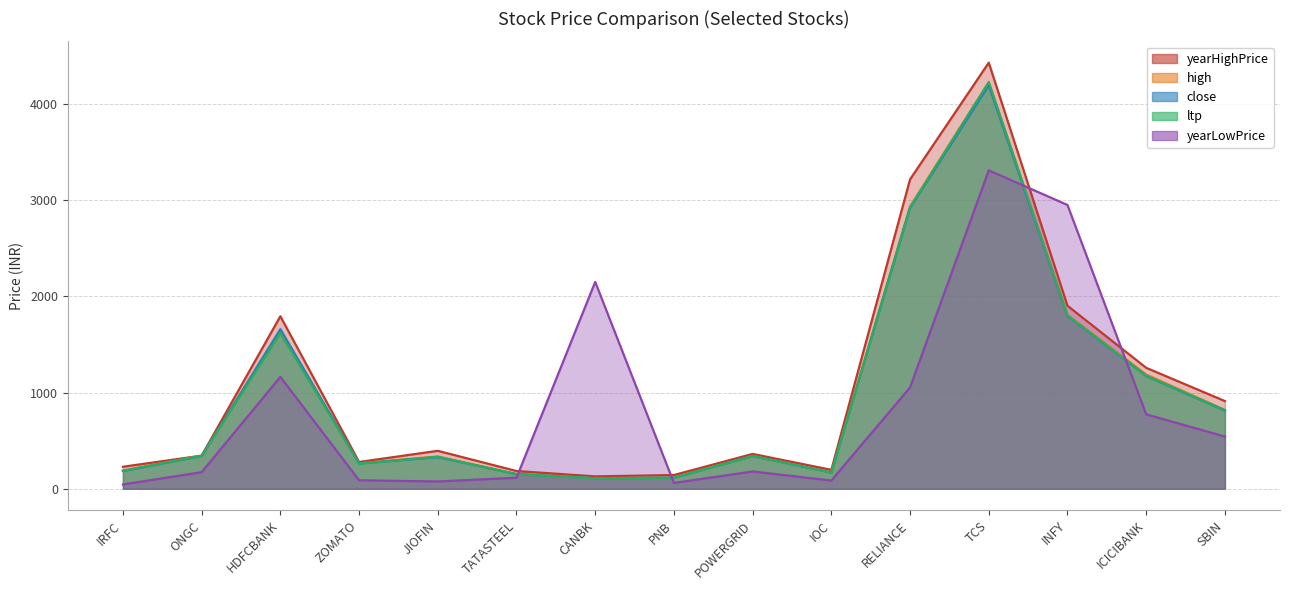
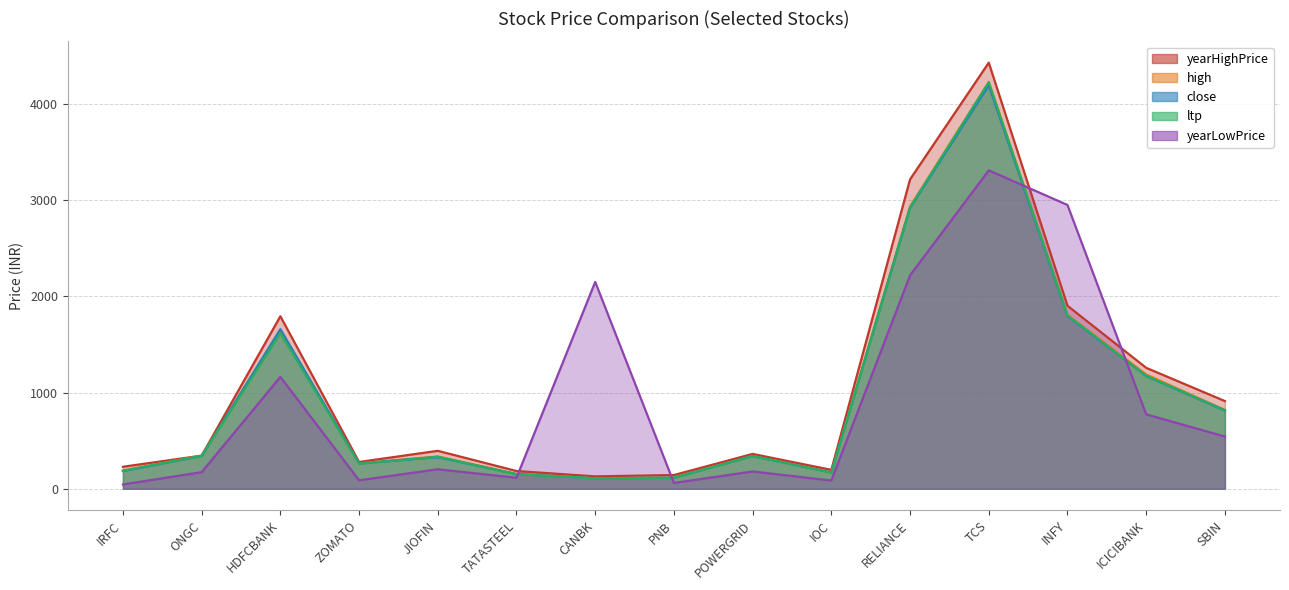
yearLowPrice, JIOFIN: 100 -> 200
yearLowPrice, RELIANCE: 1100 -> 2200
